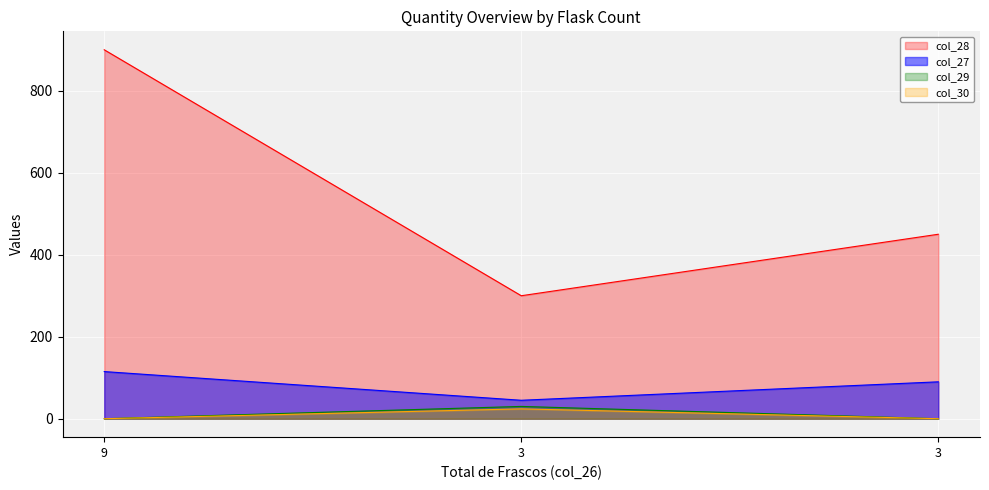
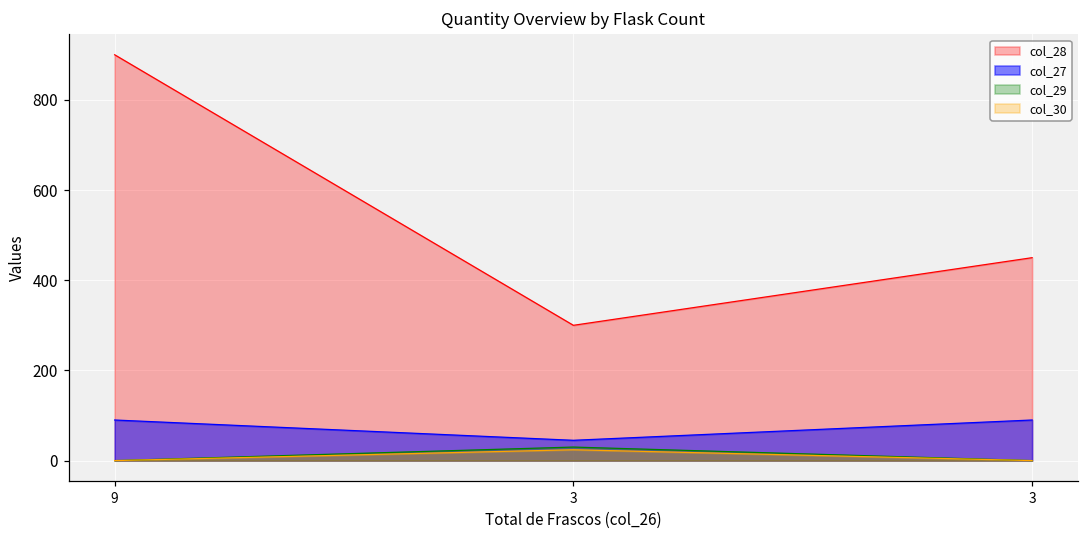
col_27, 9: 120 -> 90
